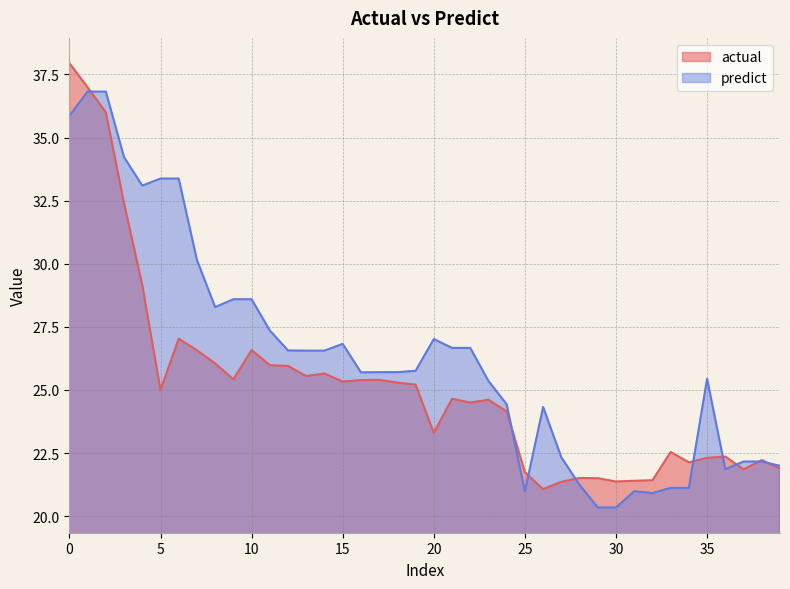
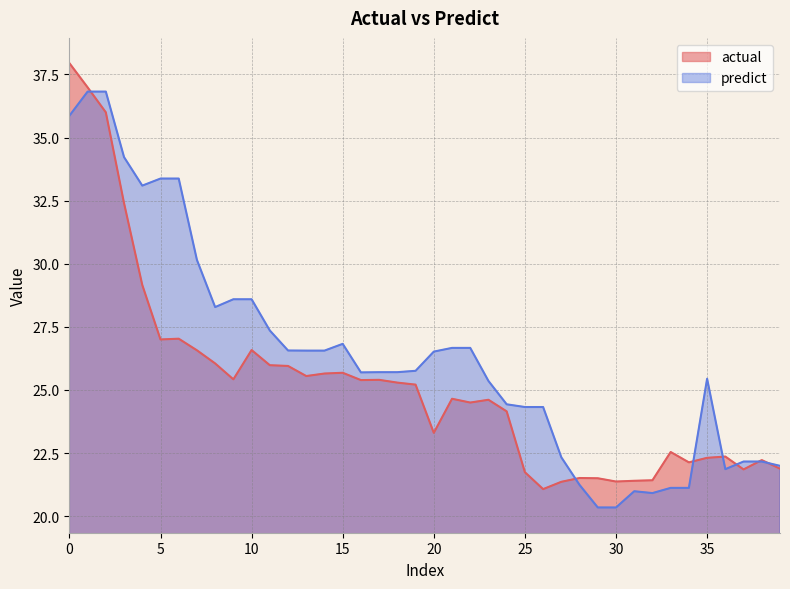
actual, 5: 25 -> 27
actual, 15: 25.3 -> 25.7
predict, 20: 27.0 -> 26.5
predict, 25: 21.0 -> 24.3
